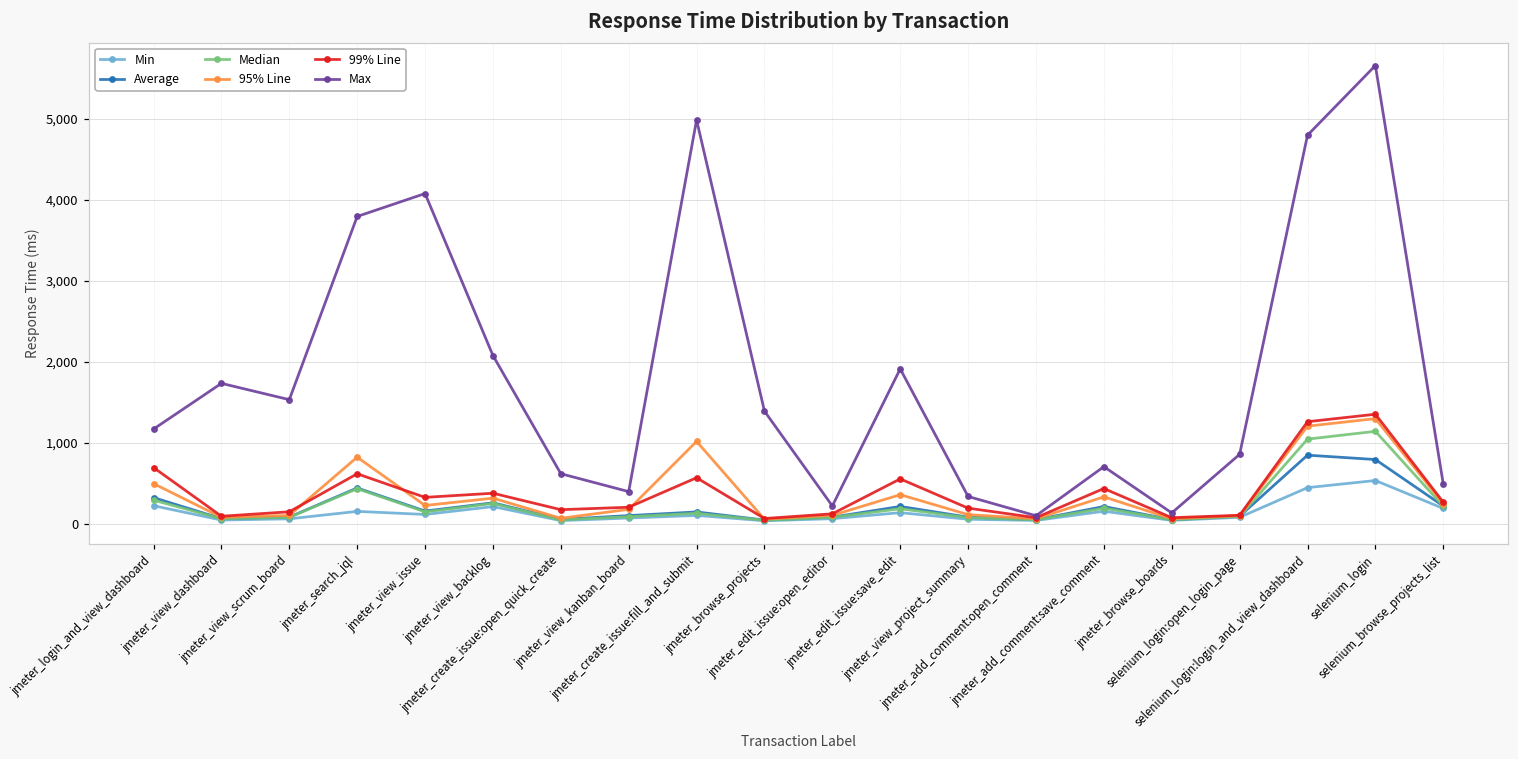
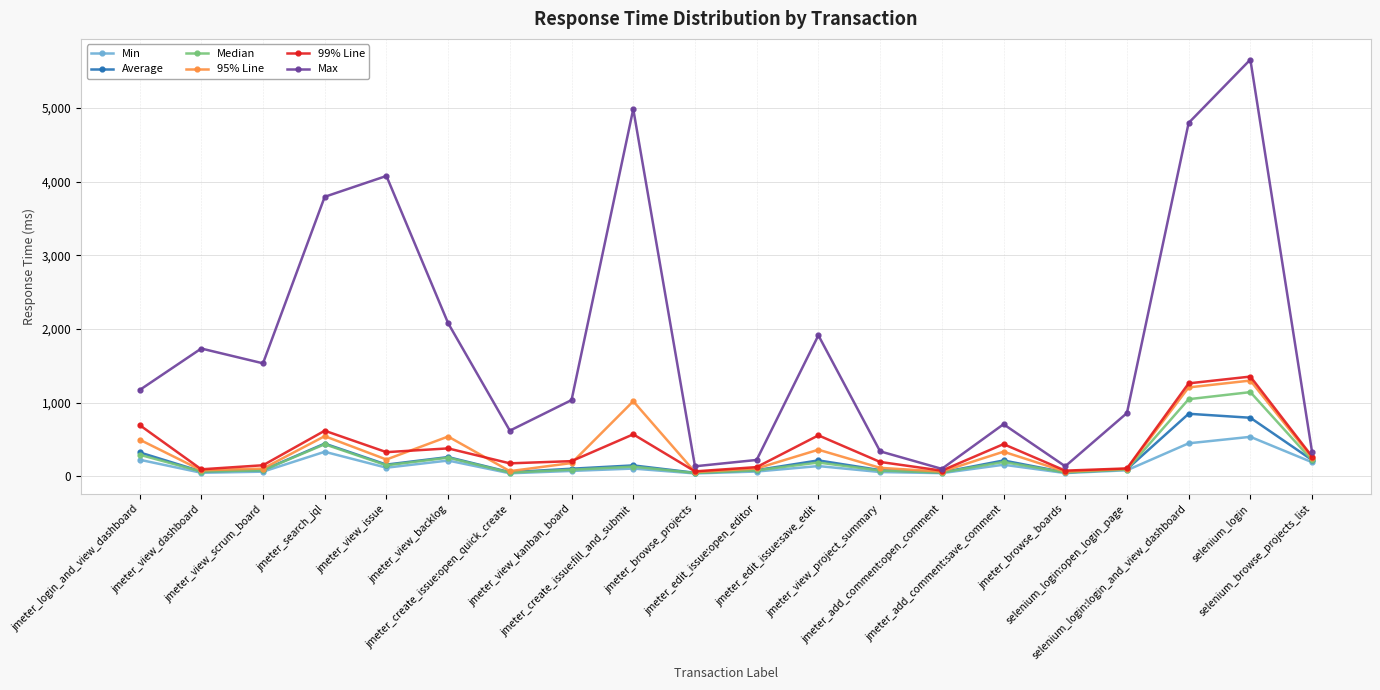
Min, jmeter_search_jql: 200 -> 300
95% Line, jmeter_search_jql: 800 -> 500
95% Line, jmeter_view_backlog: 300 -> 500
Max, jmeter_view_kanban_board: 400 -> 1,000
Max, jmeter_browse_projects: 1,400 -> 100
Max, selenium_browse_projects_list: 500 -> 300
